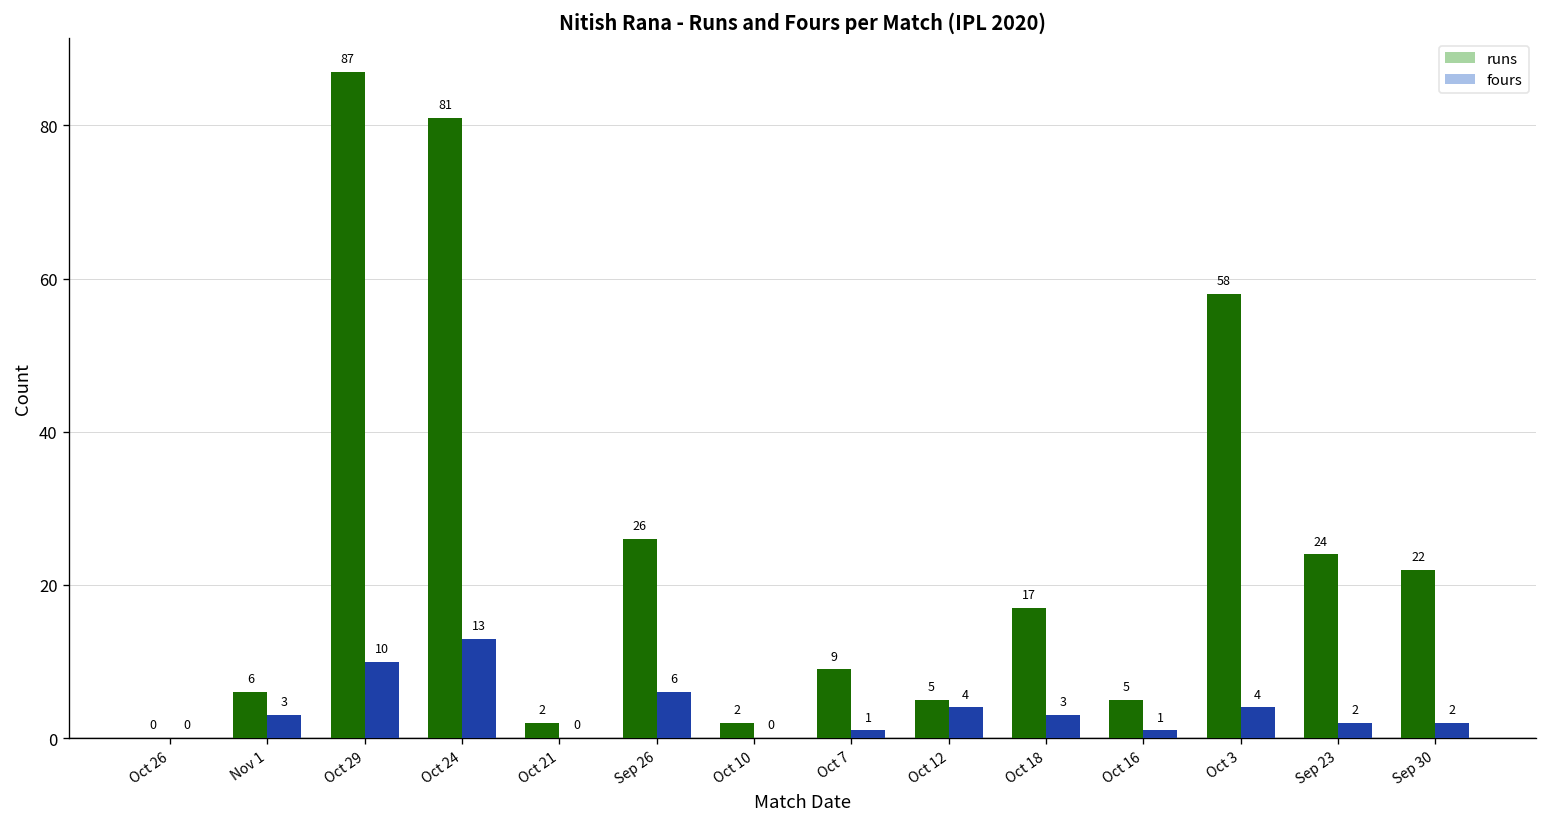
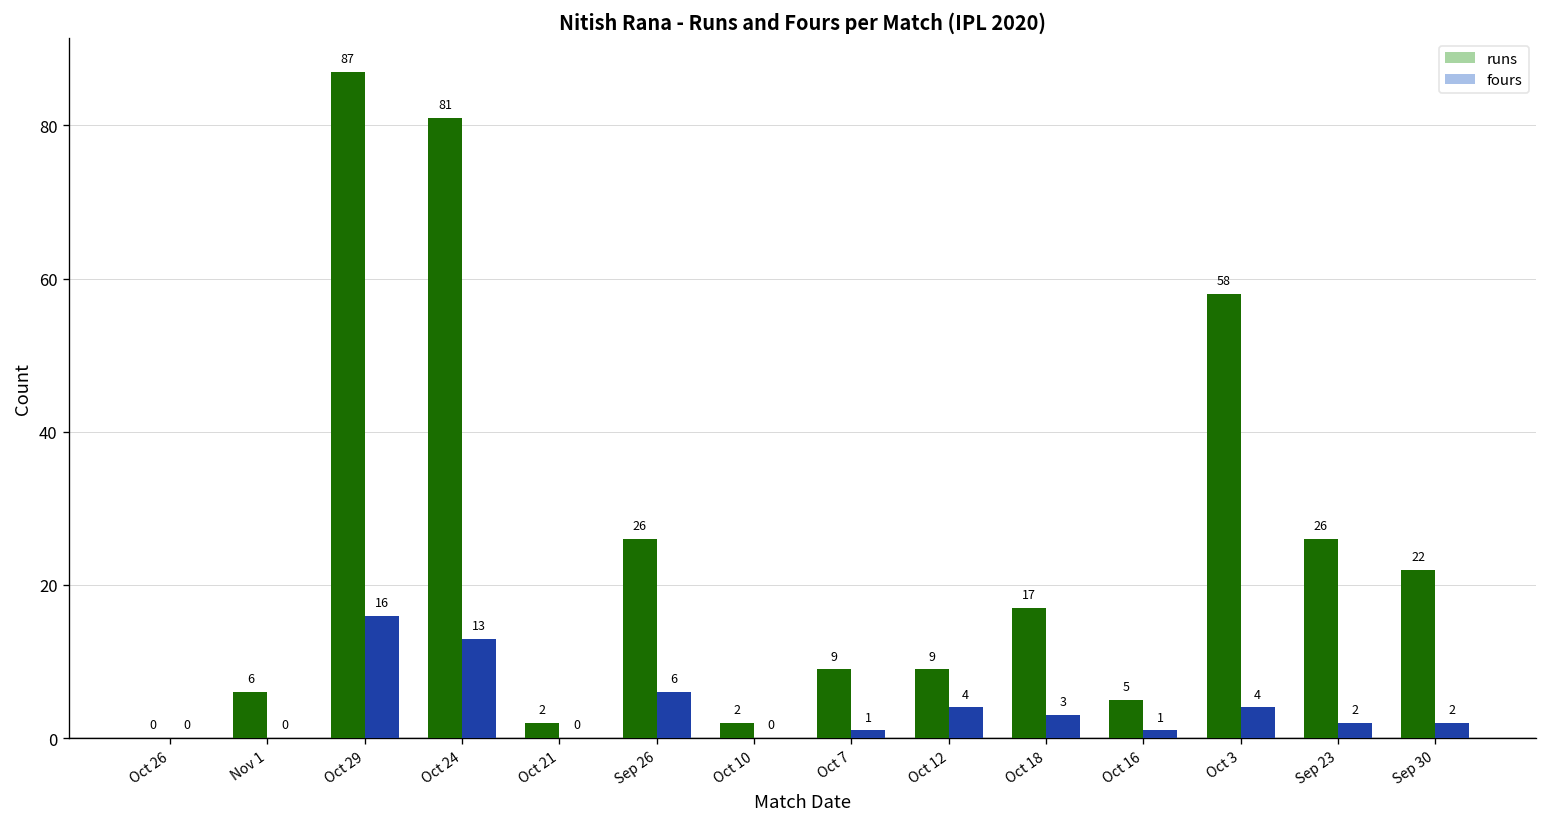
fours, Nov 1: 3 -> 0
fours, Oct 29: 10 -> 16
runs, Oct 12: 5 -> 9
runs, Sep 23: 24 -> 26
